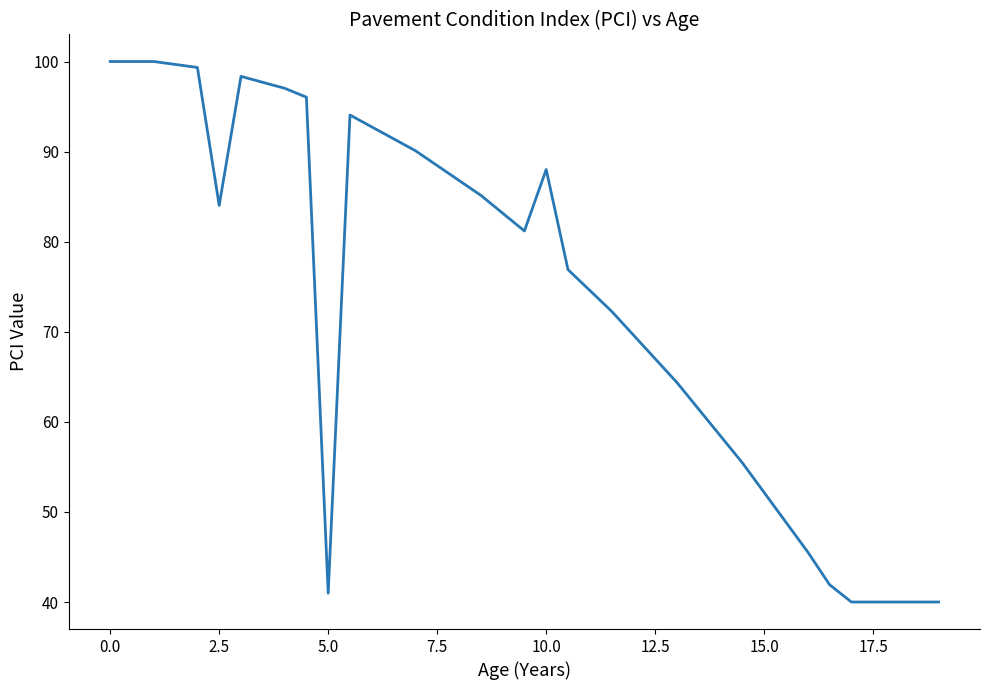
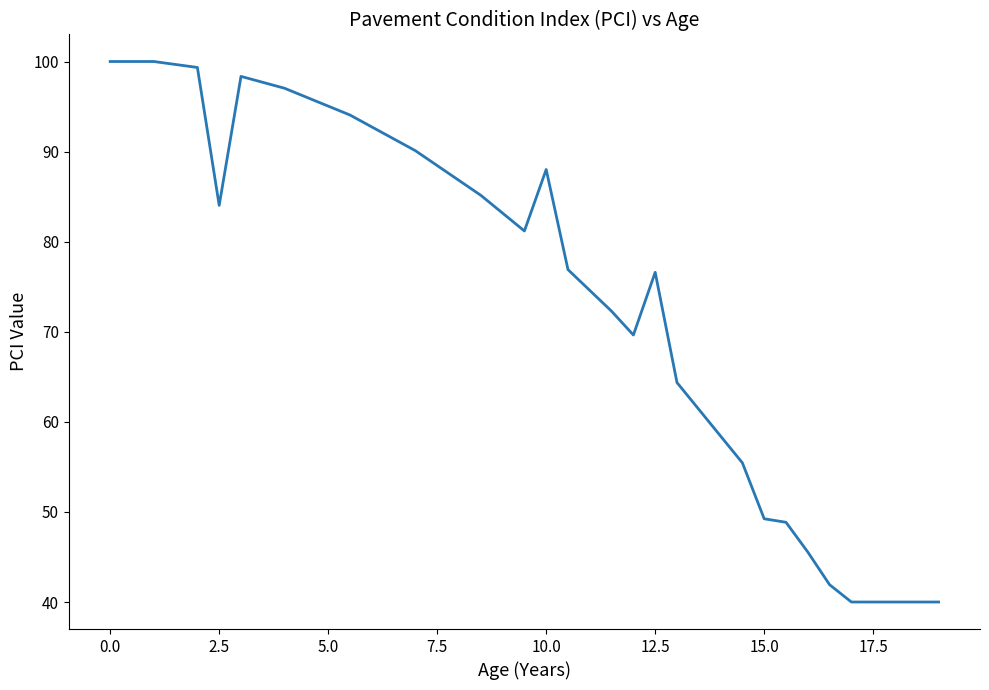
5.0: 41 -> 95
12.5: 67 -> 77
15.0: 52 -> 49
